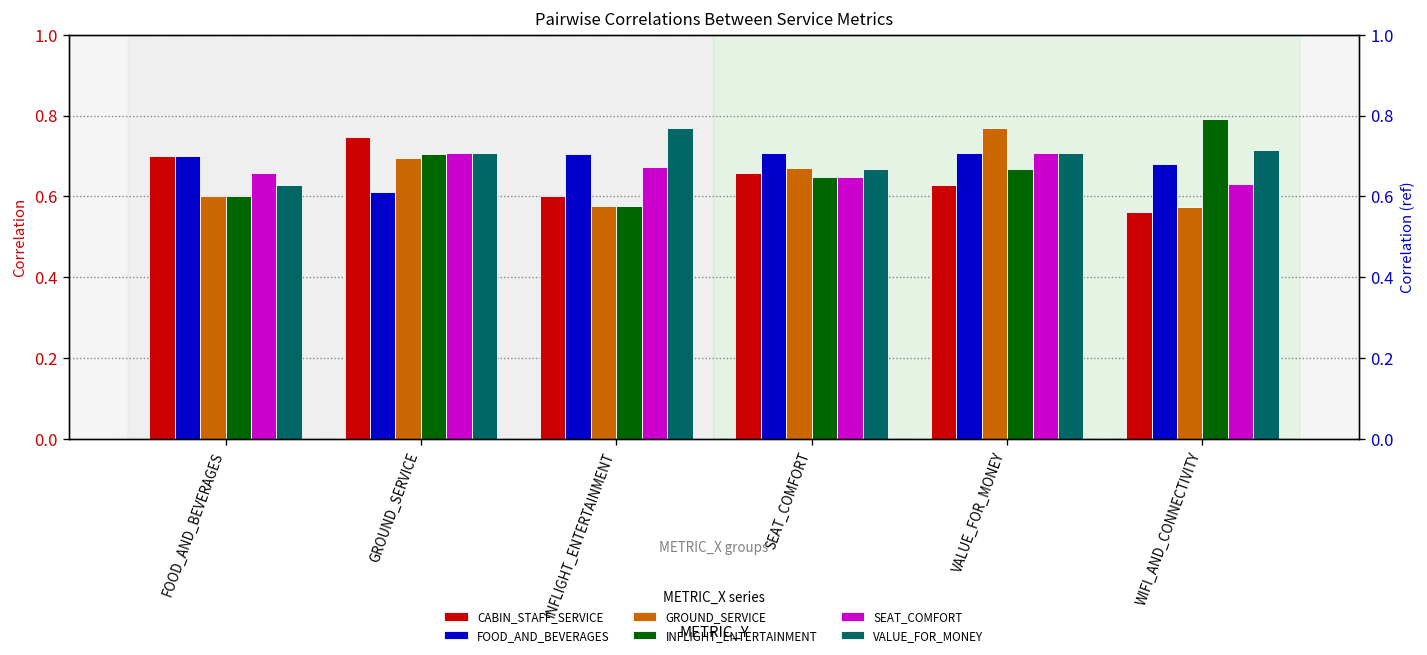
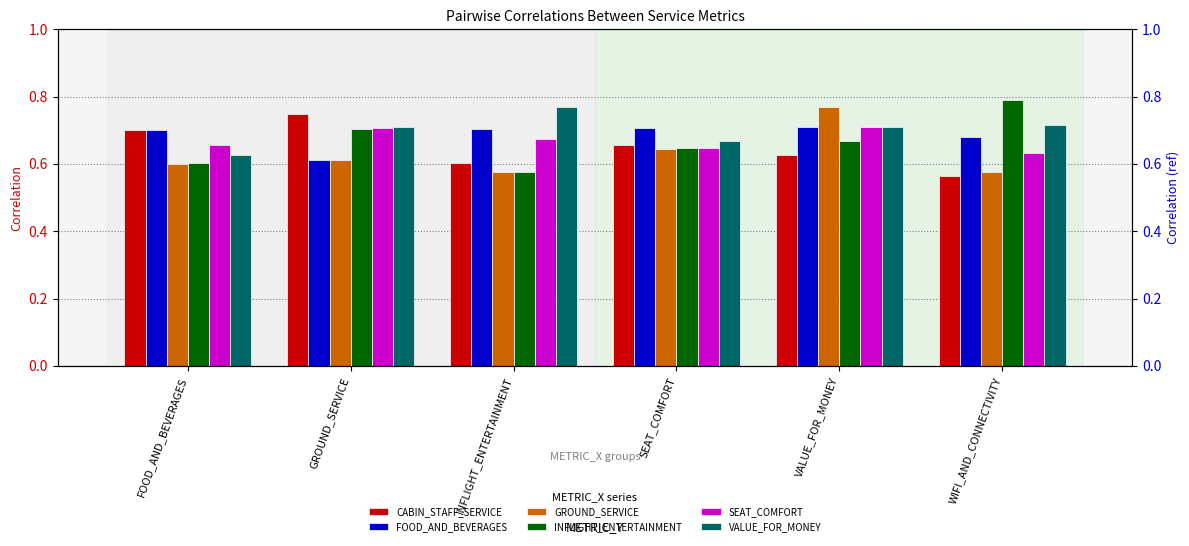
GROUND_SERVICE, GROUND_SERVICE: 0.70 -> 0.61
GROUND_SERVICE, SEAT_COMFORT: 0.67 -> 0.64
